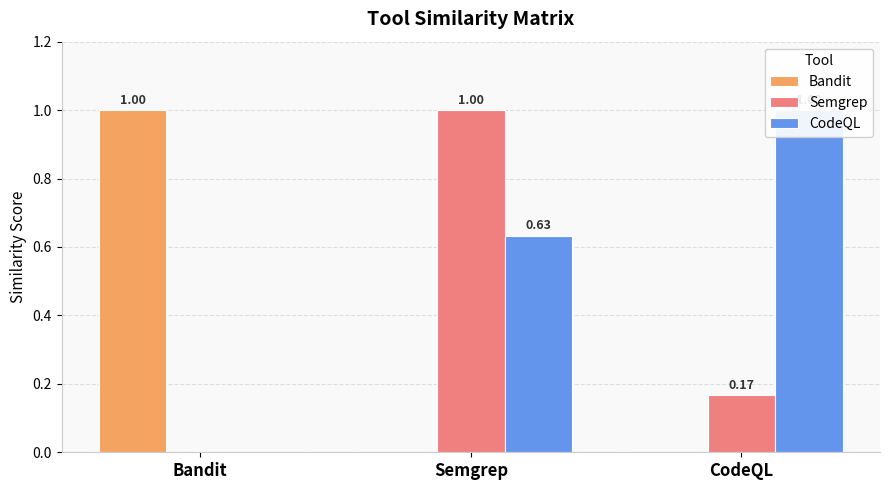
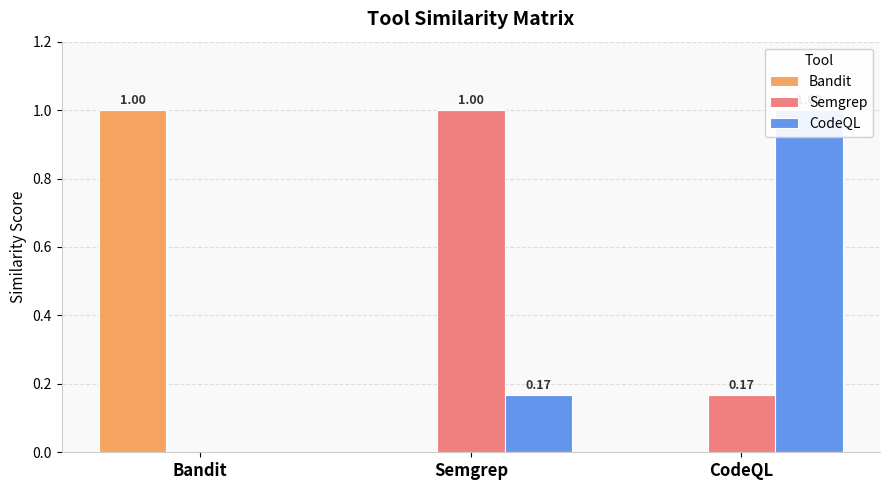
CodeQL, Semgrep: 0.63 -> 0.17
